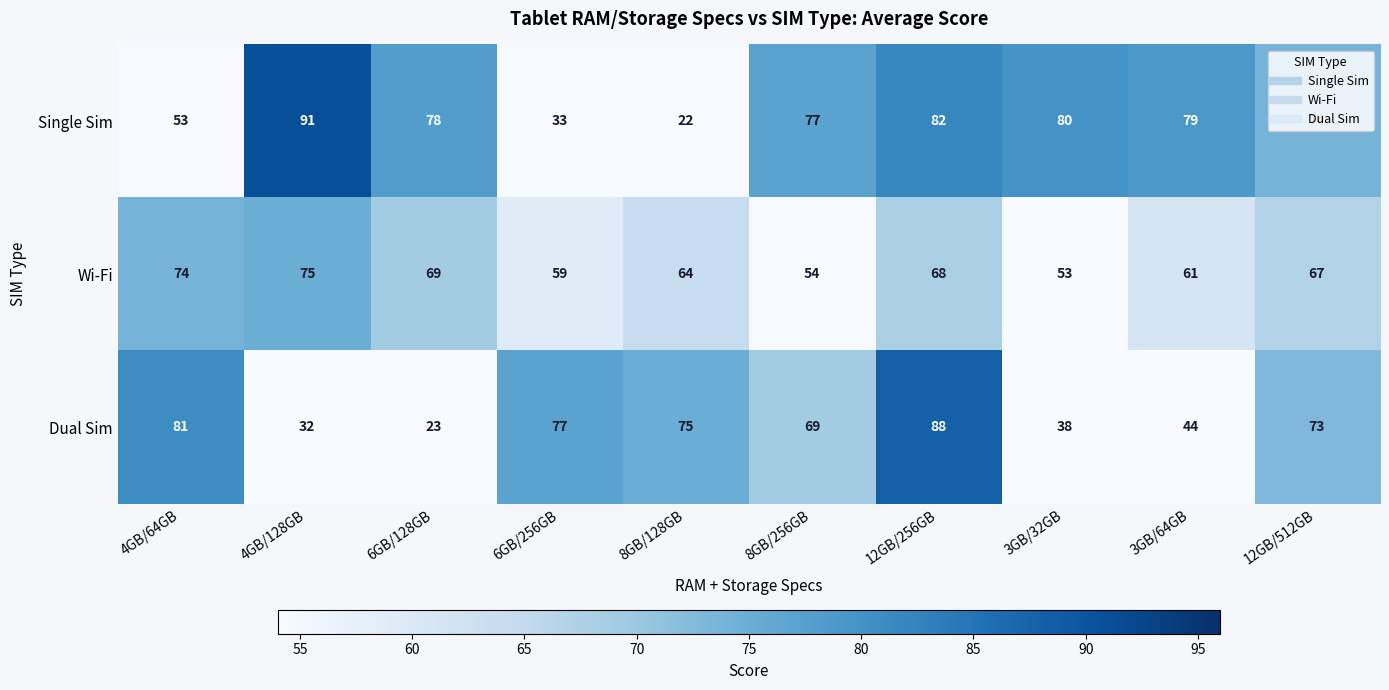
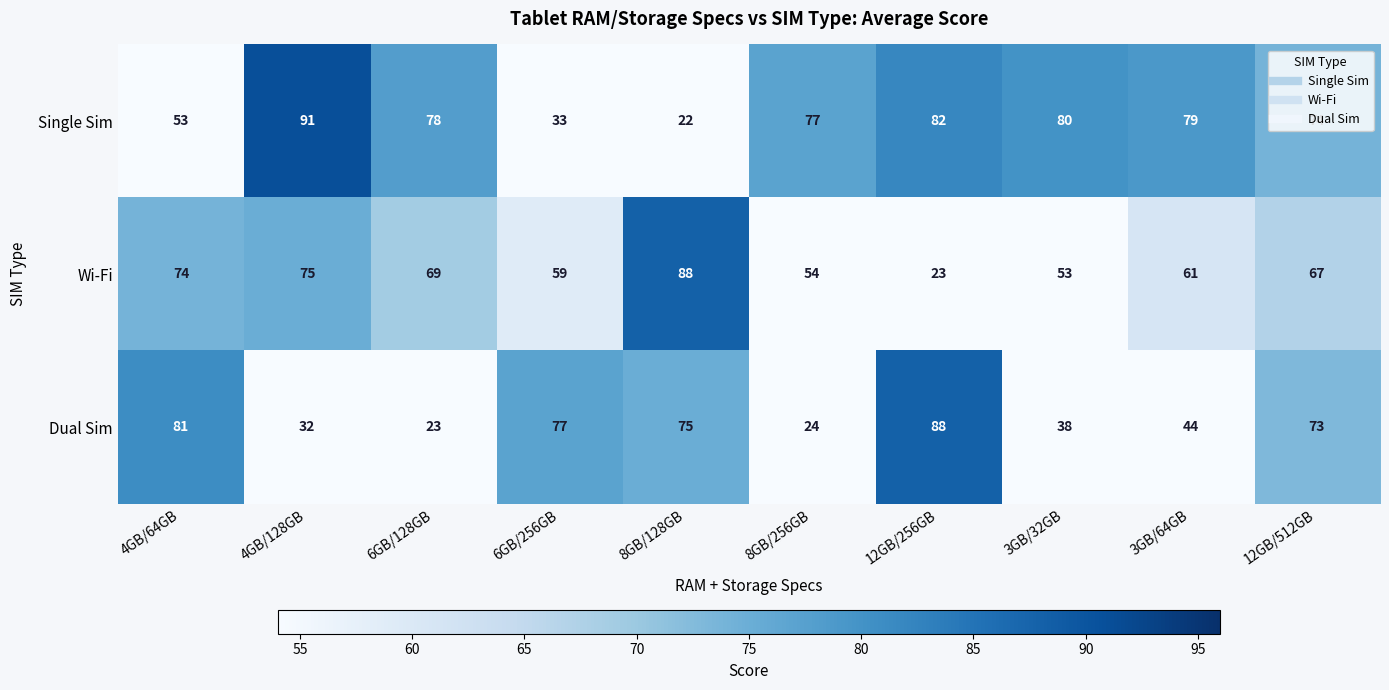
Wi-Fi, 8GB/128GB: 64 -> 88
Wi-Fi, 12GB/256GB: 68 -> 23
Dual Sim, 8GB/256GB: 69 -> 24
